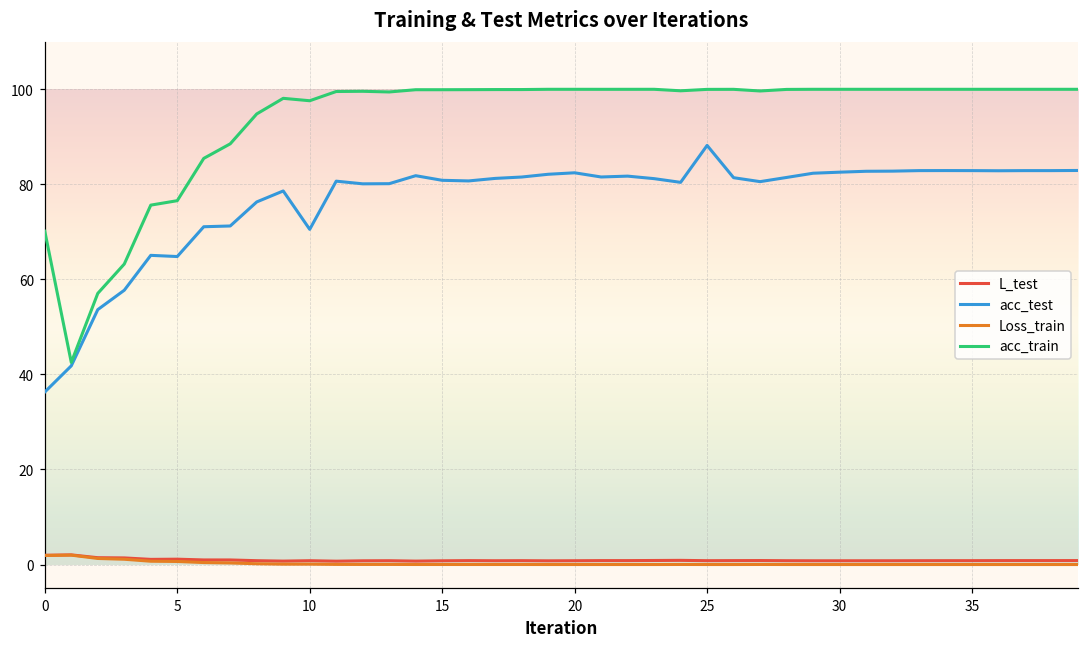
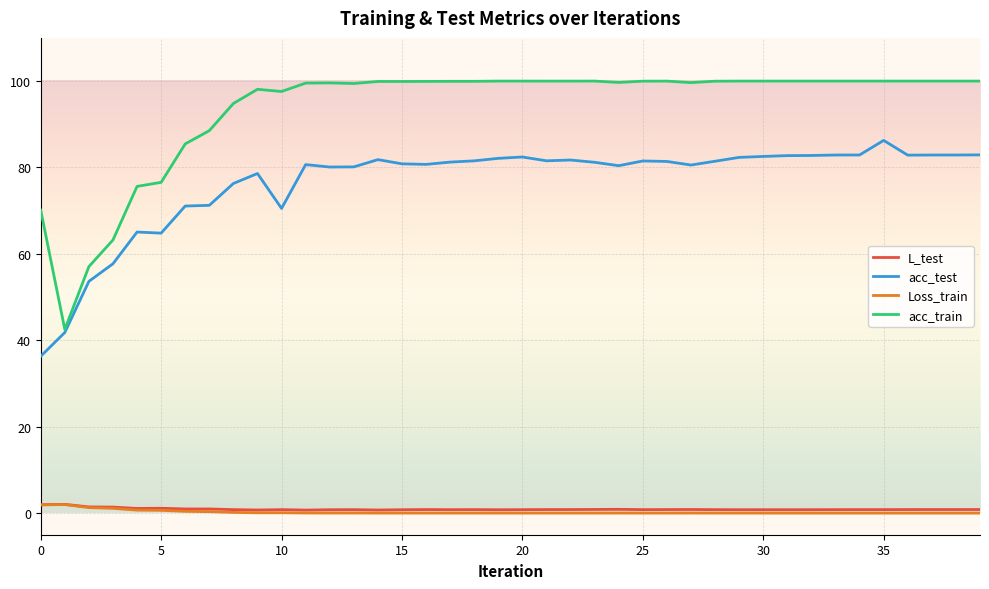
acc_test, 25: 88 -> 82
acc_test, 35: 83 -> 86
